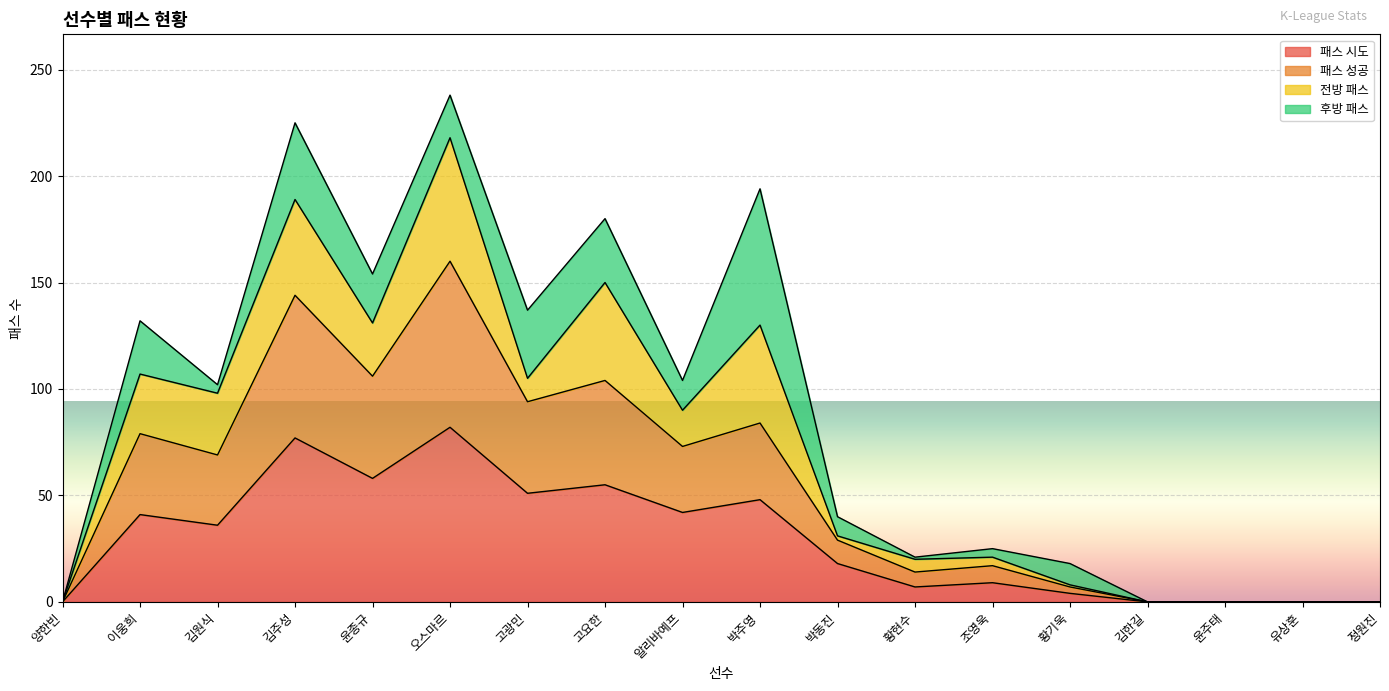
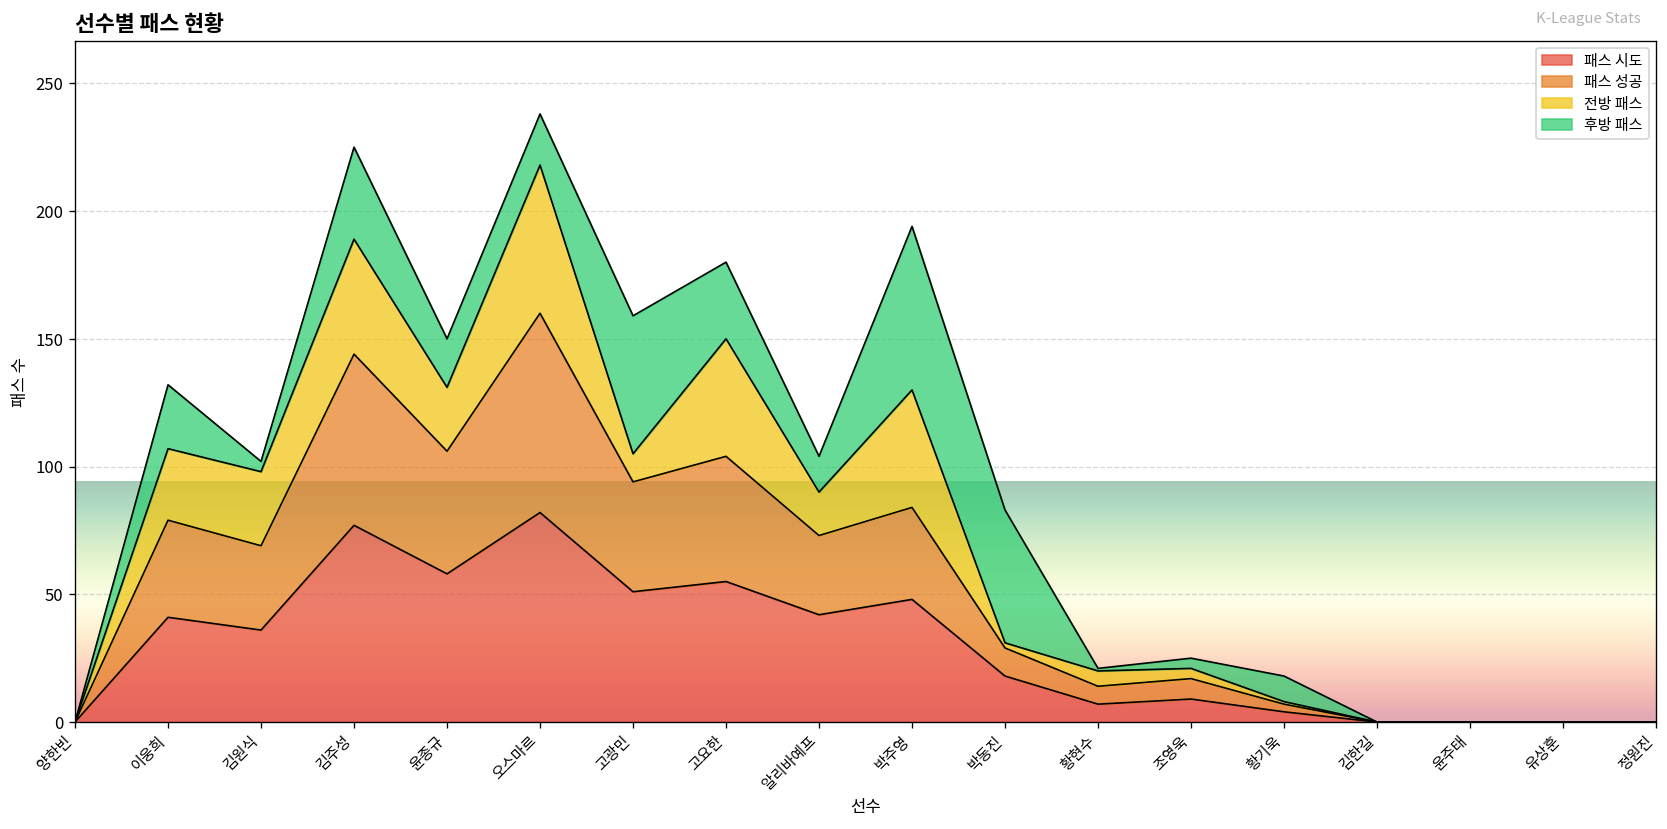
후방 패스, 윤종규: 23 -> 19
후방 패스, 고광민: 32 -> 54
후방 패스, 박동진: 9 -> 52
